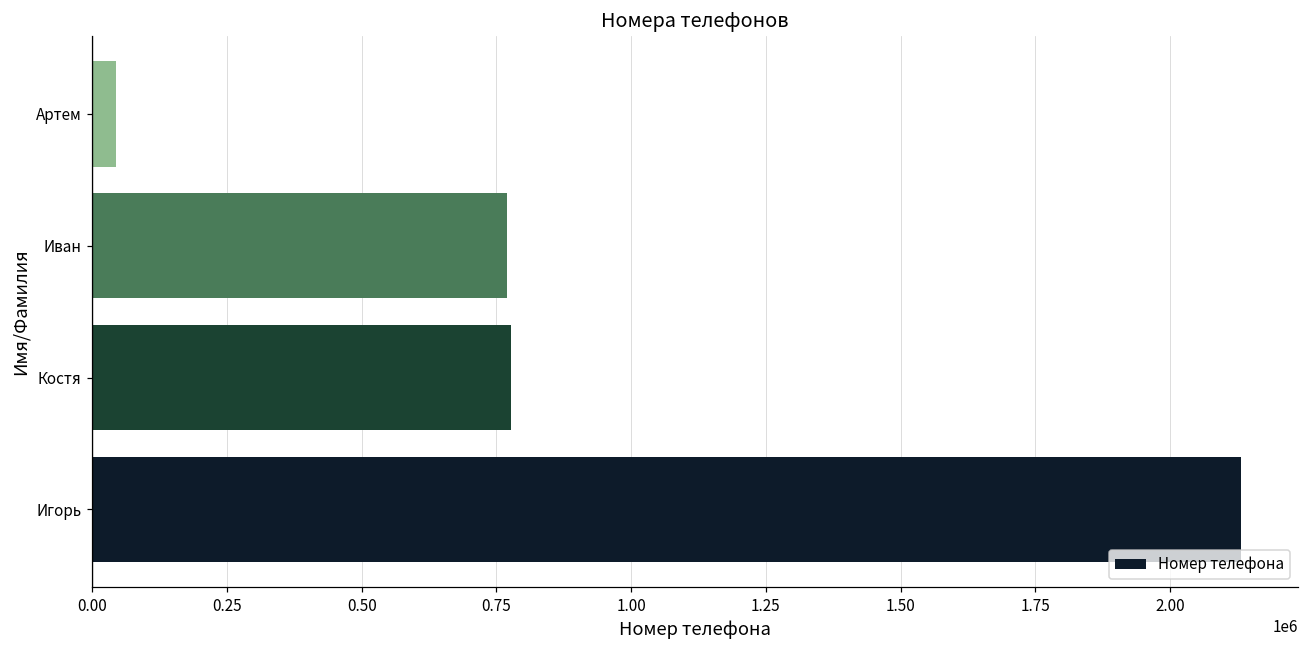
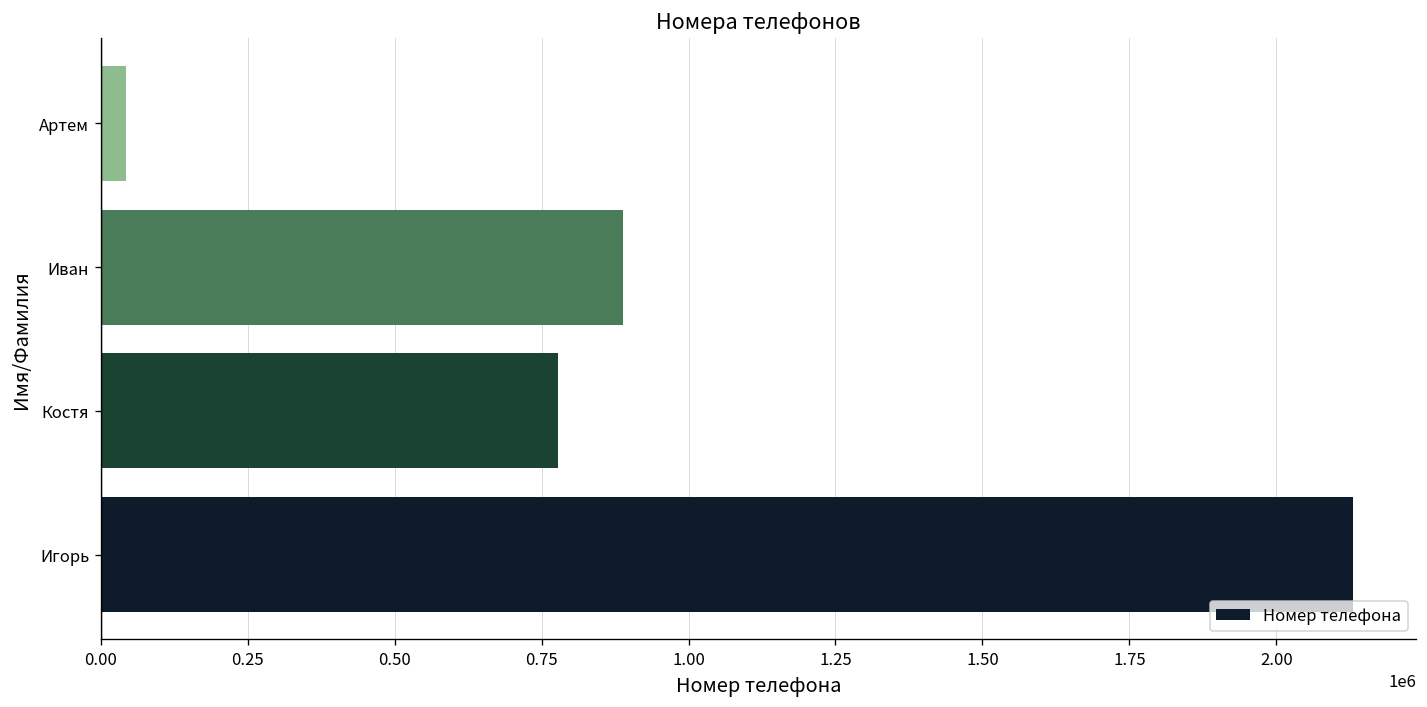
Иван: 770000 -> 890000
